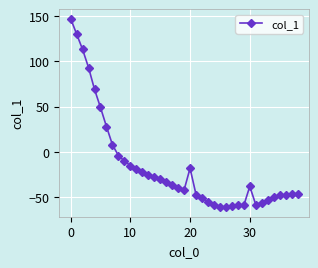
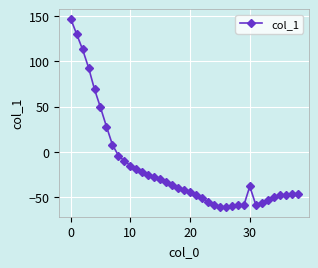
20: -20 -> -40
